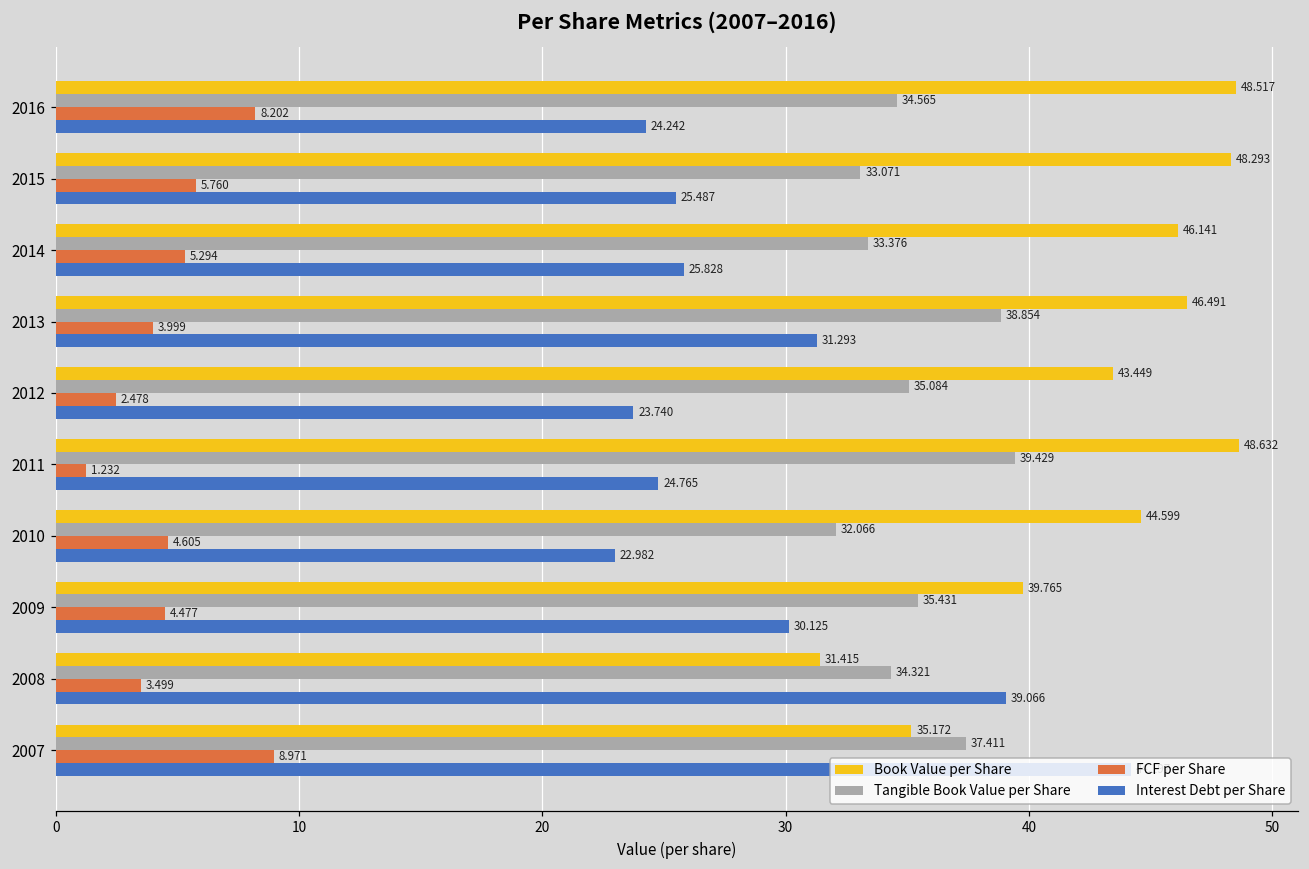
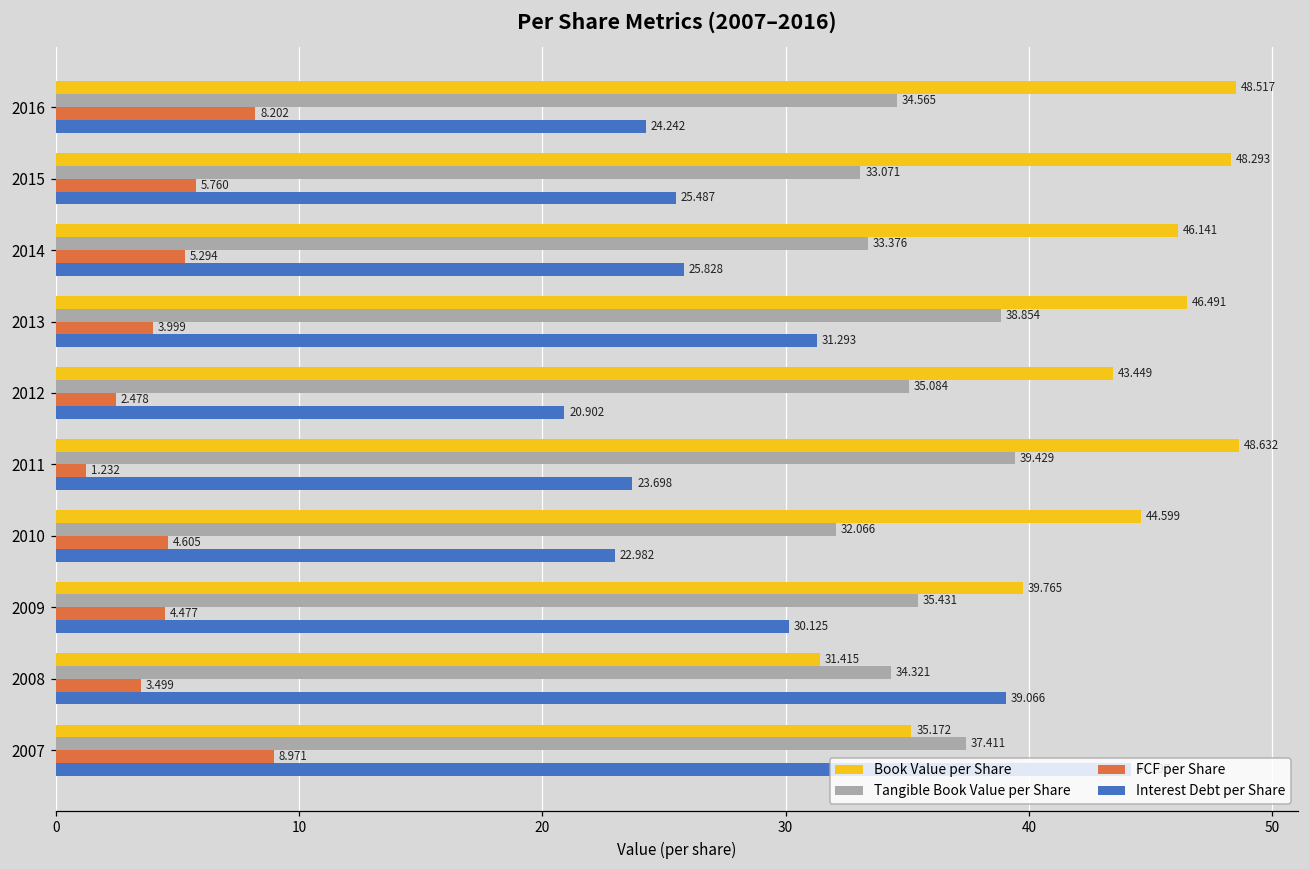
Interest Debt per Share, 2012: 23.740 -> 20.902
Interest Debt per Share, 2011: 24.765 -> 23.698
